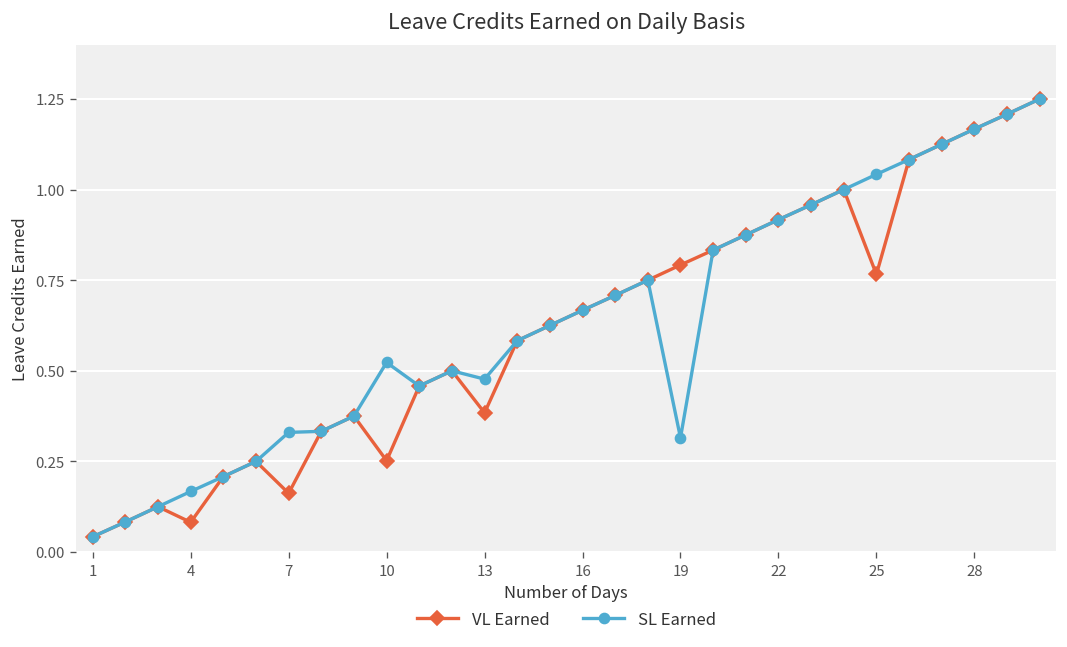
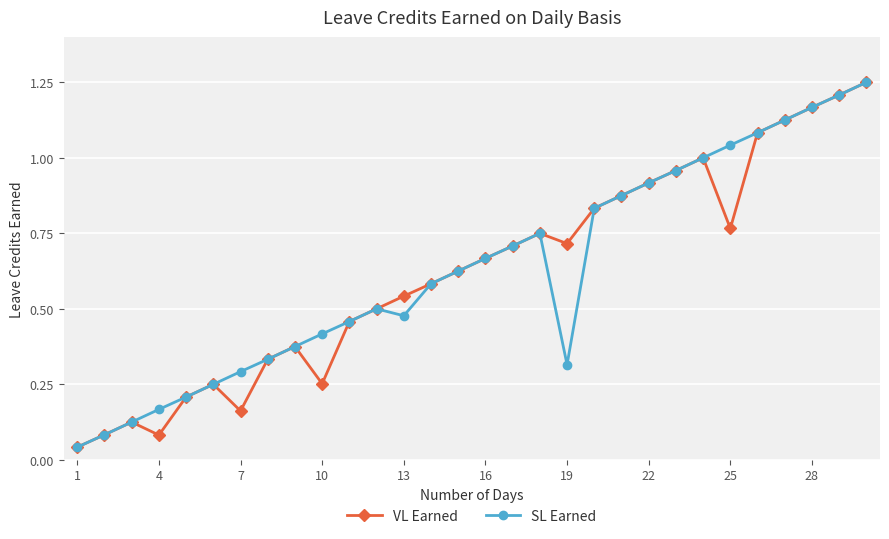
SL Earned, 7: 0.33 -> 0.29
SL Earned, 10: 0.52 -> 0.42
VL Earned, 13: 0.38 -> 0.54
VL Earned, 19: 0.79 -> 0.72
